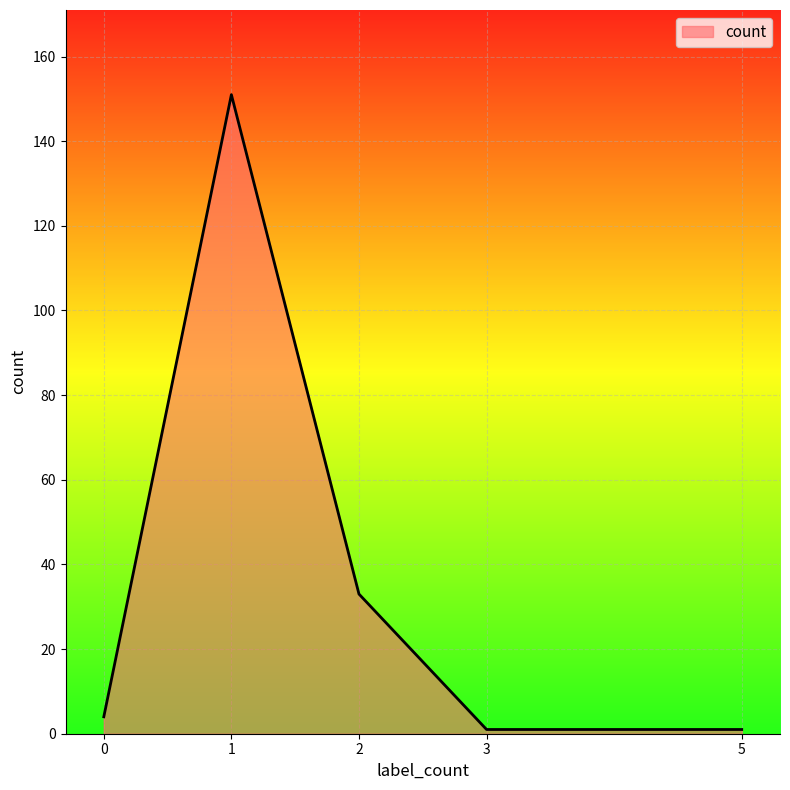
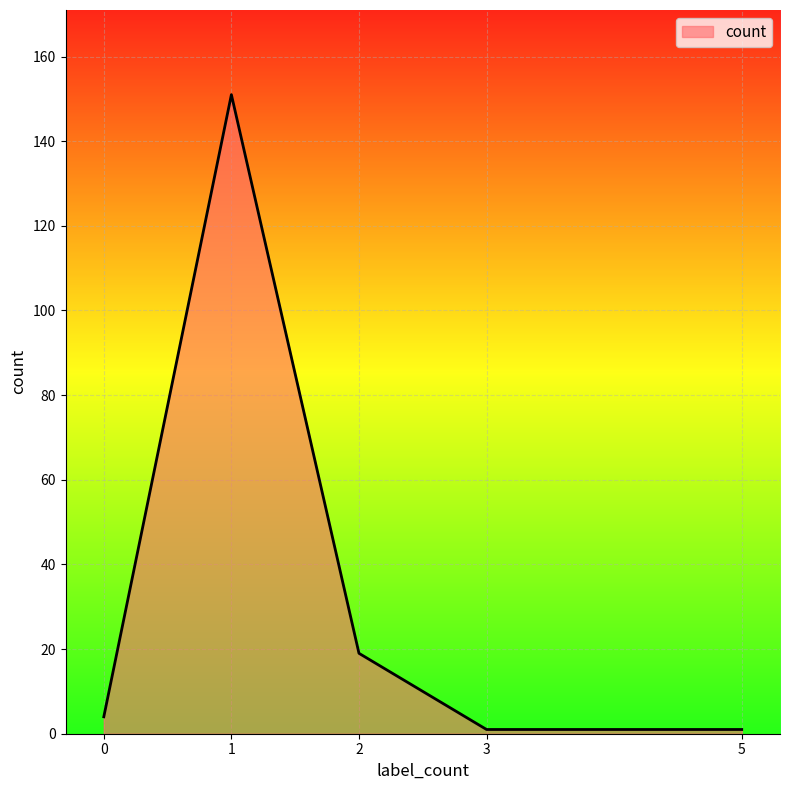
2: 33 -> 19
